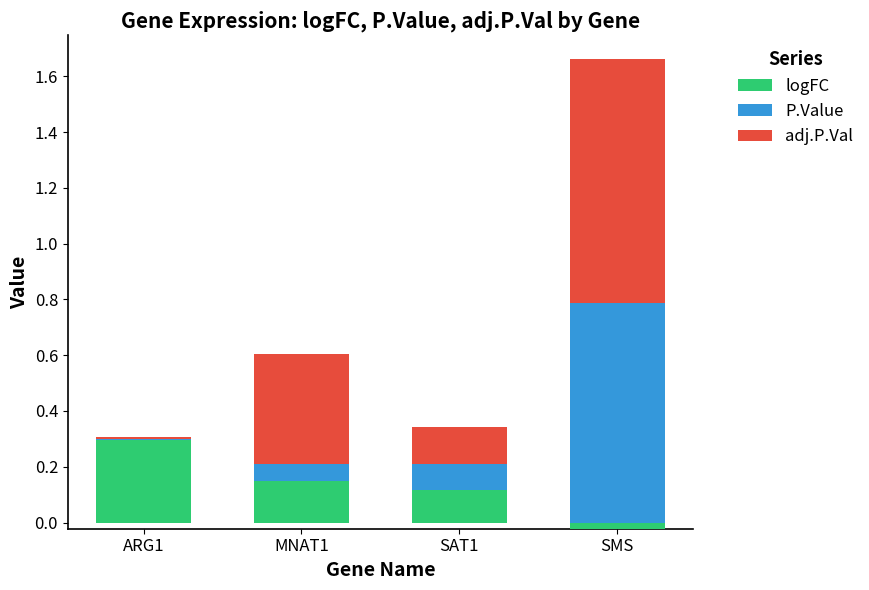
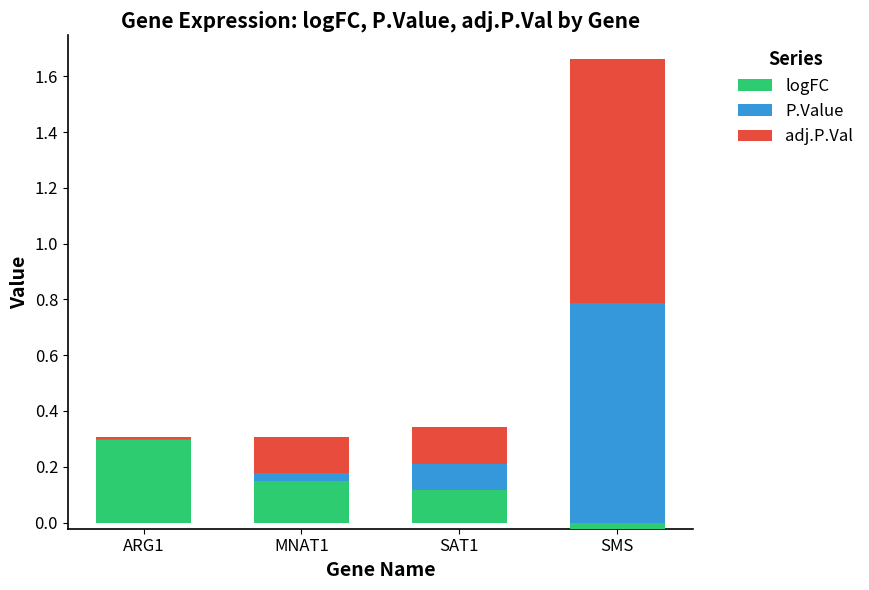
P.Value, MNAT1: 0.06 -> 0.03
adj.P.Val, MNAT1: 0.39 -> 0.13
